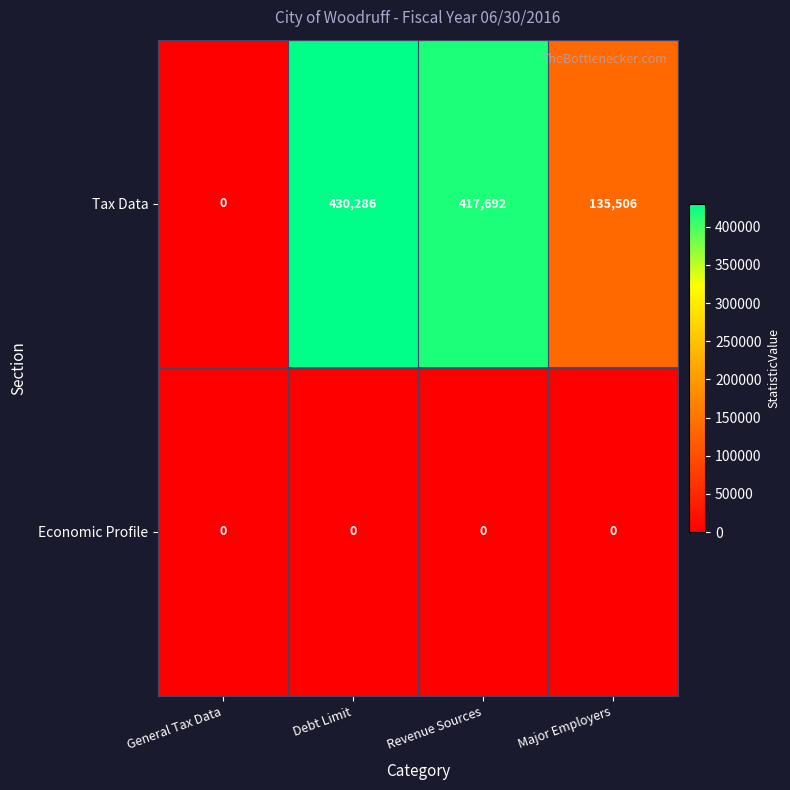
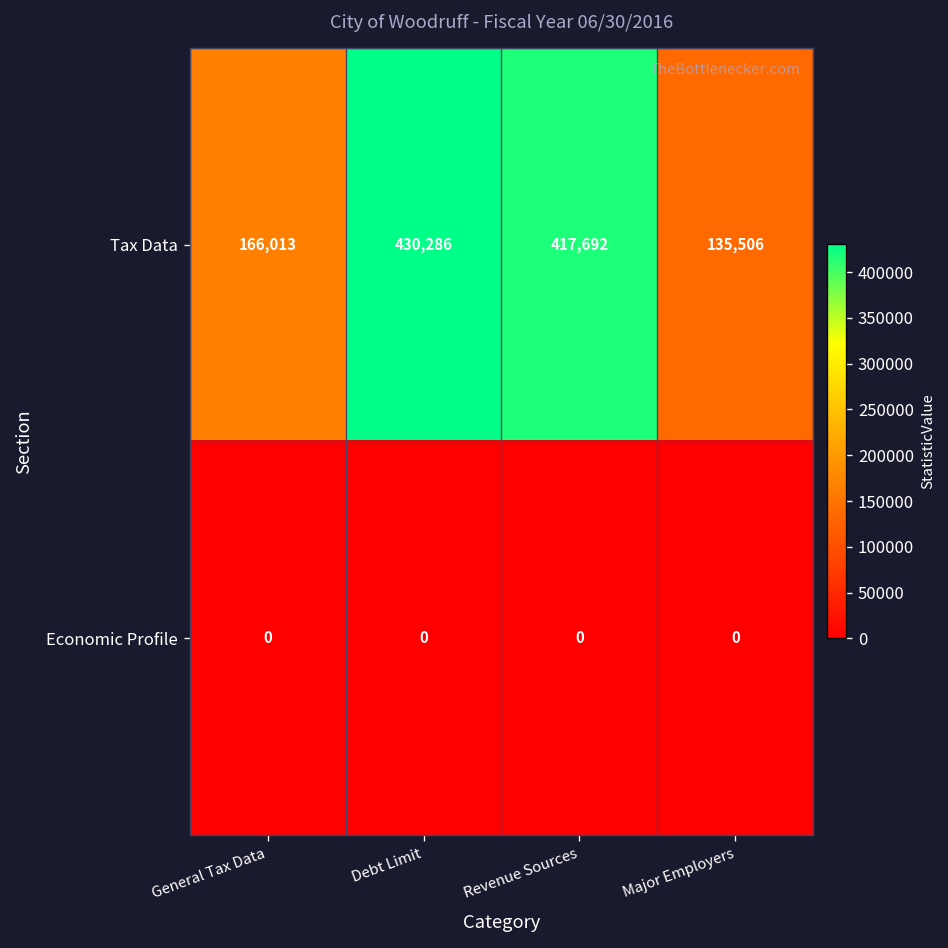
Tax Data, General Tax Data: 0 -> 166,013
